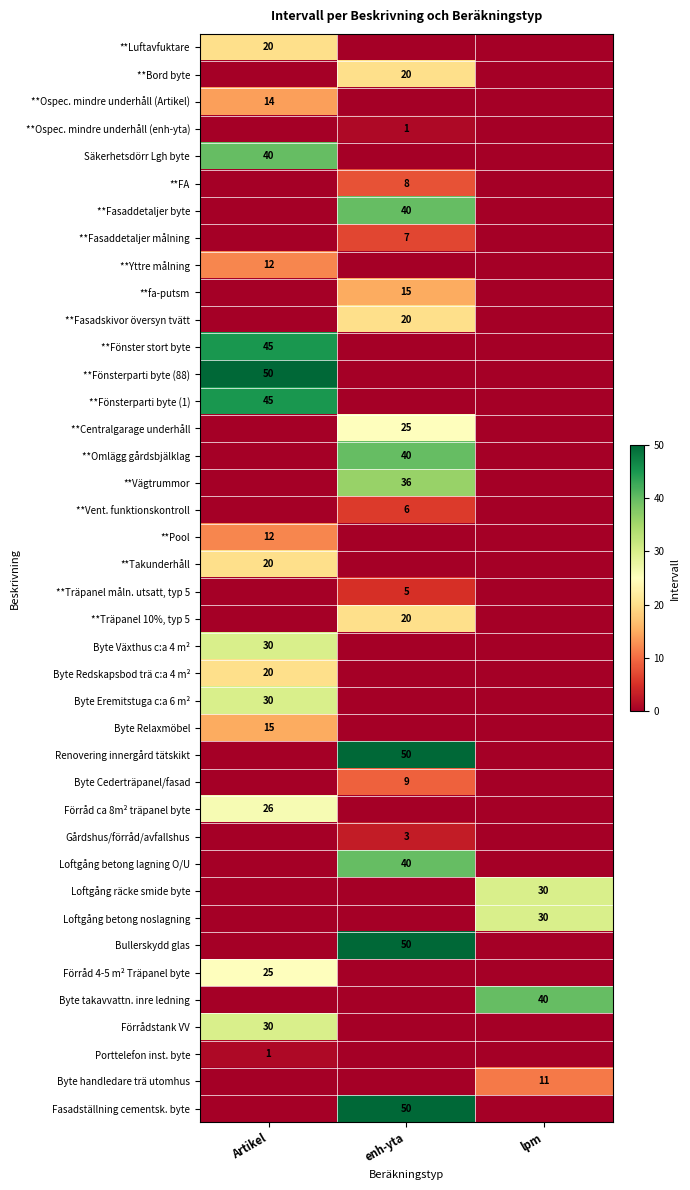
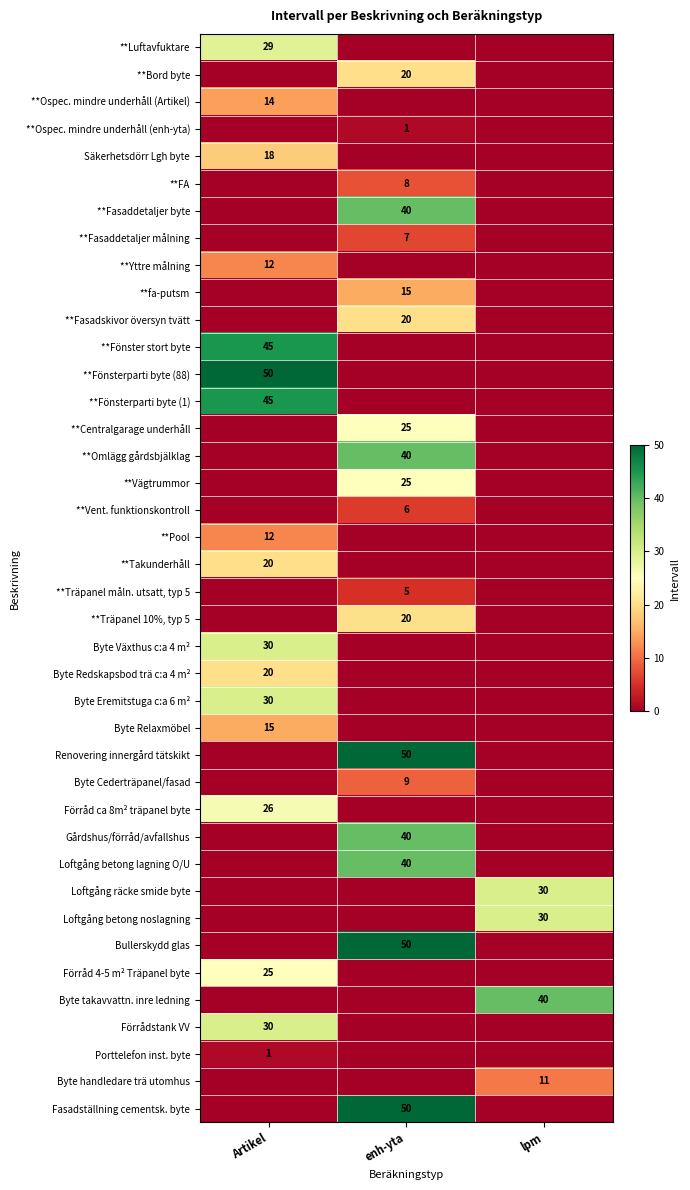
**Luftavfuktare, Artikel: 20 -> 29
Säkerhetsdörr Lgh byte, Artikel: 40 -> 18
**Vägtrummor, enh-yta: 36 -> 25
Gårdshus/förråd/avfallshus, enh-yta: 3 -> 40
